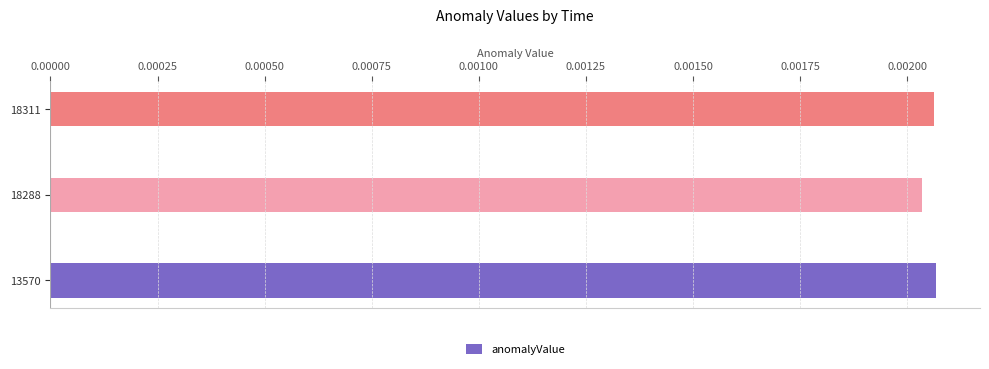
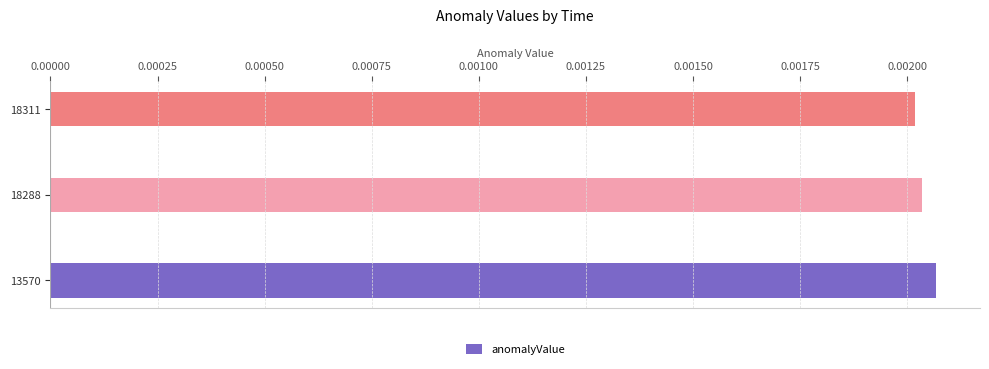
18311: 0.00206 -> 0.00202
